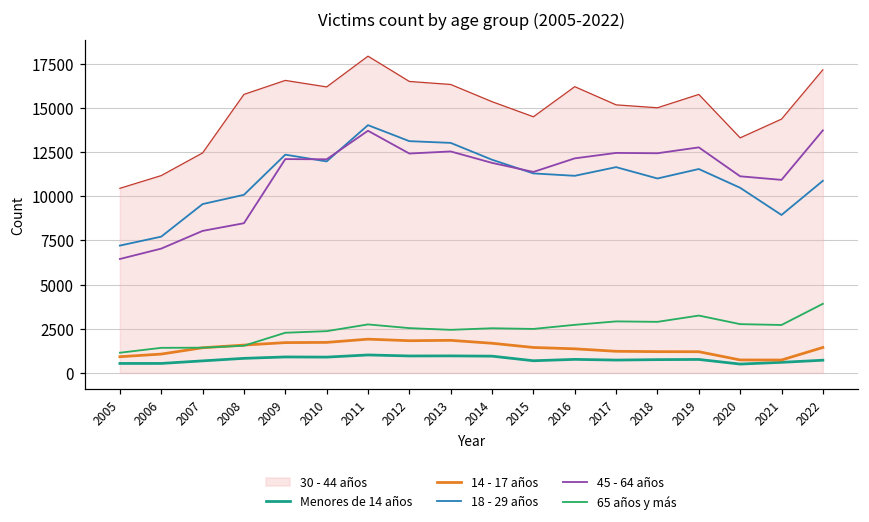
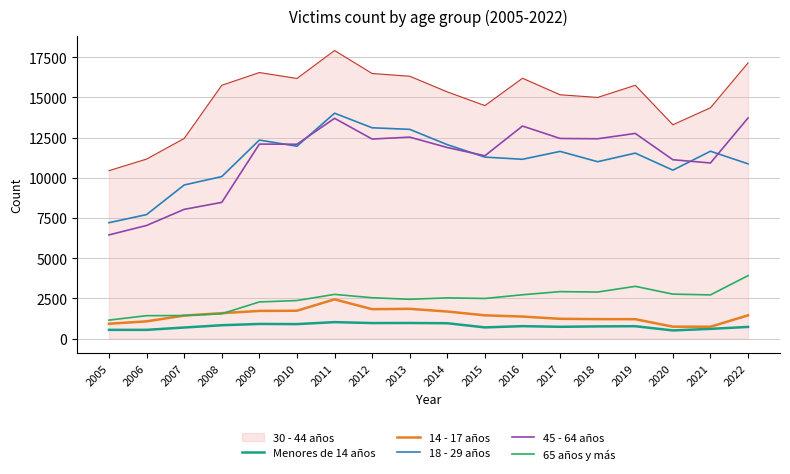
14 - 17 años, 2011: 1900 -> 2400
45 - 64 años, 2016: 12100 -> 13200
18 - 29 años, 2021: 8900 -> 11700
